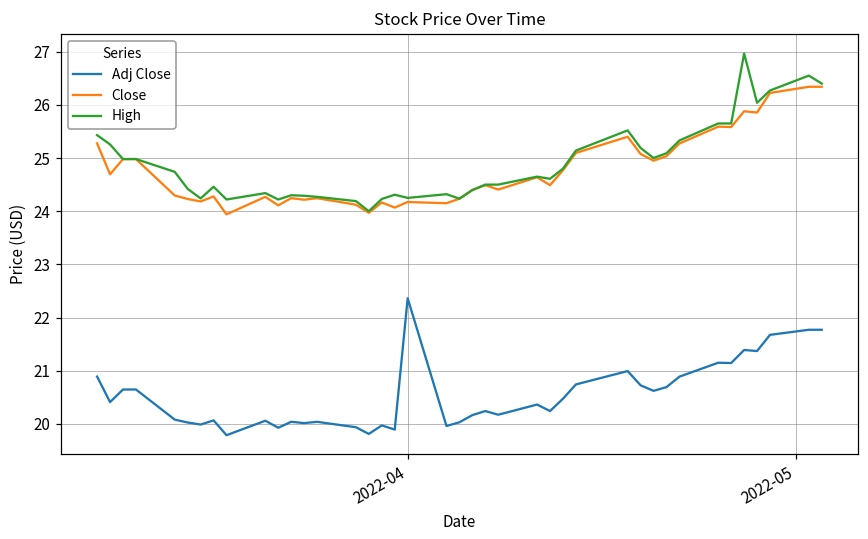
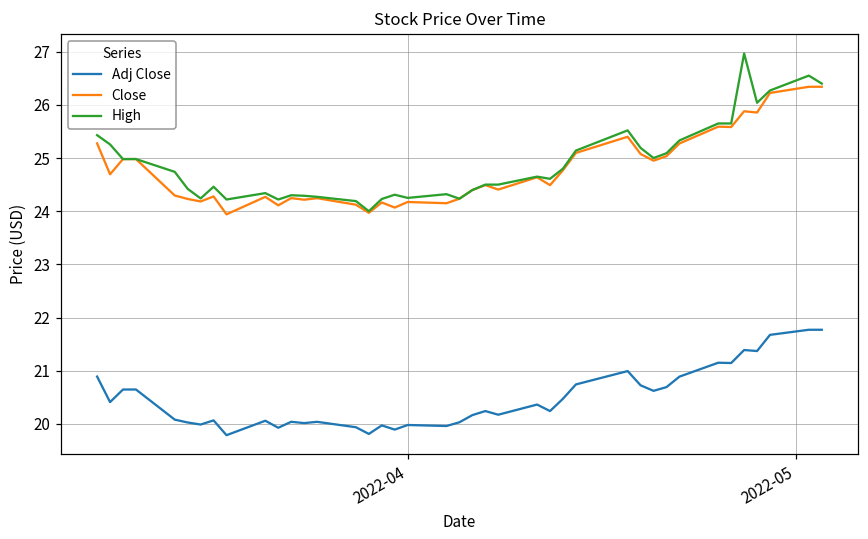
Adj Close, 2022-04: 22.4 -> 20.0
